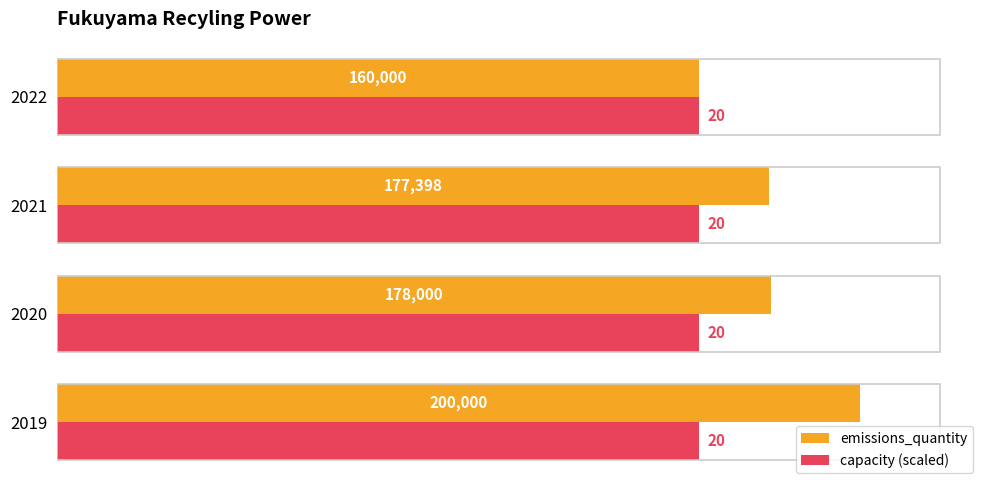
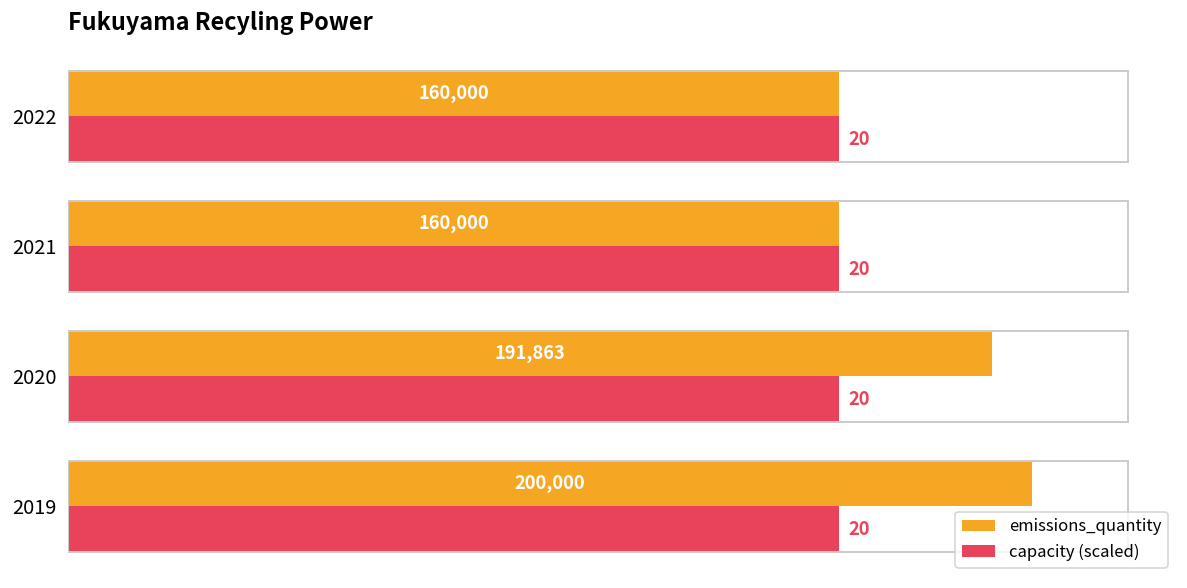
emissions_quantity, 2021: 177,398 -> 160,000
emissions_quantity, 2020: 178,000 -> 191,863
